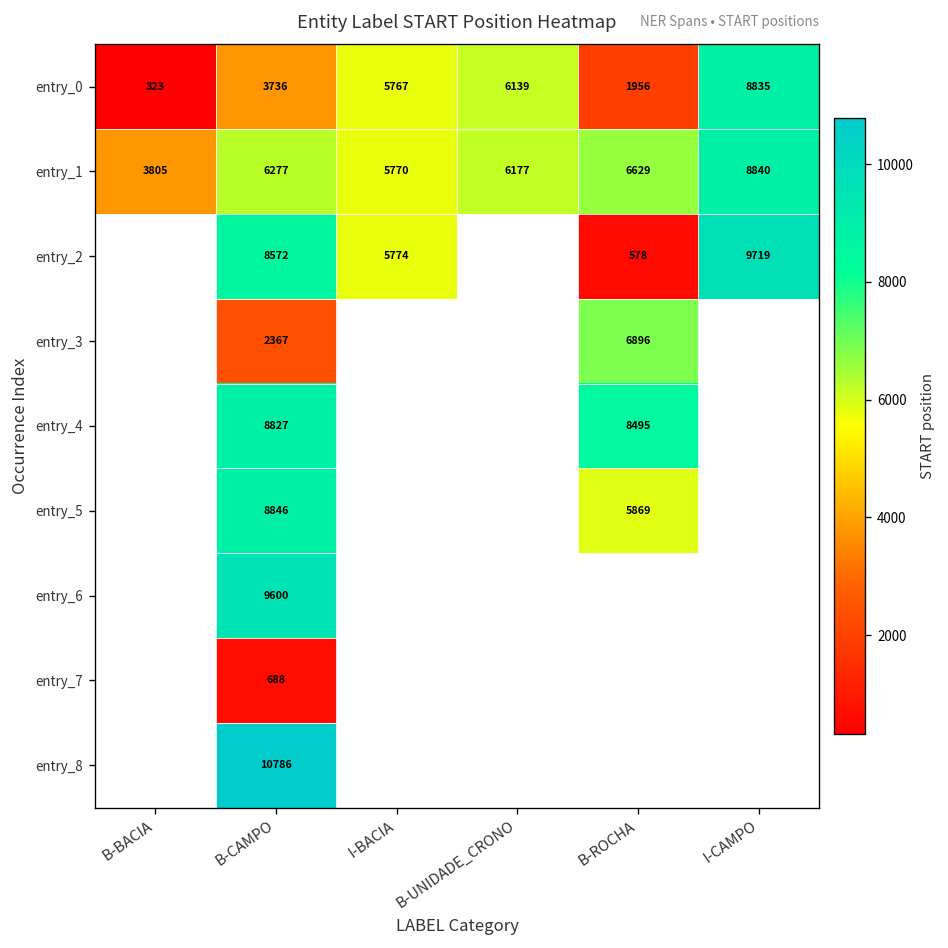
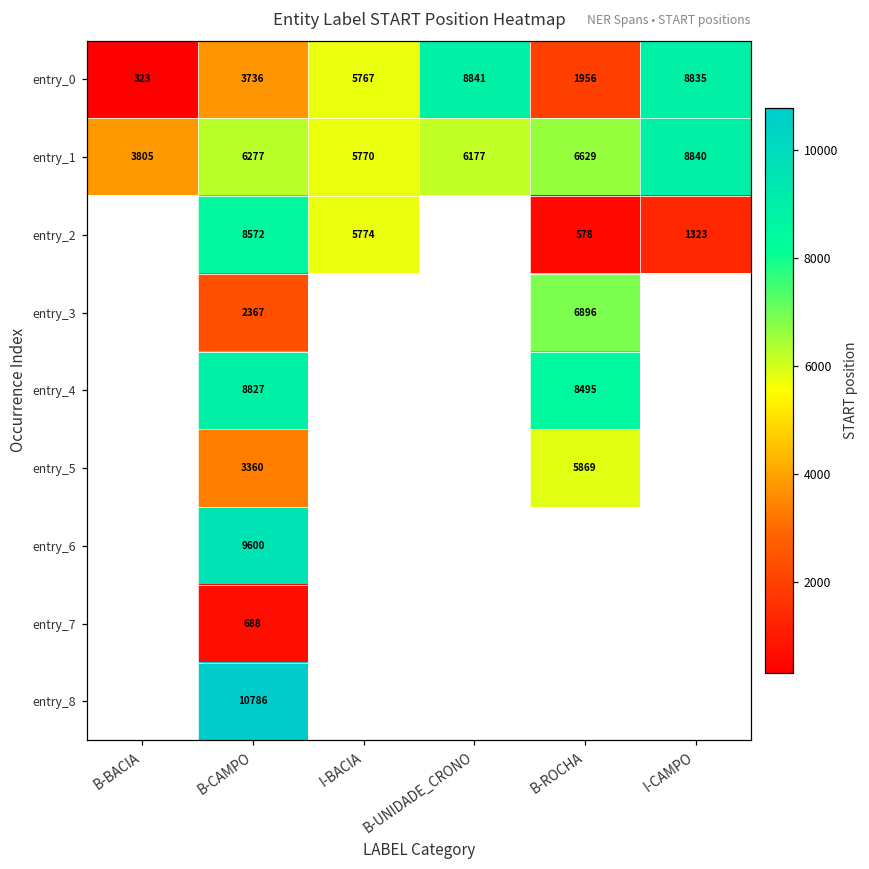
entry_0, B-UNIDADE_CRONO: 6139 -> 8841
entry_2, I-CAMPO: 9719 -> 1323
entry_5, B-CAMPO: 8846 -> 3360
